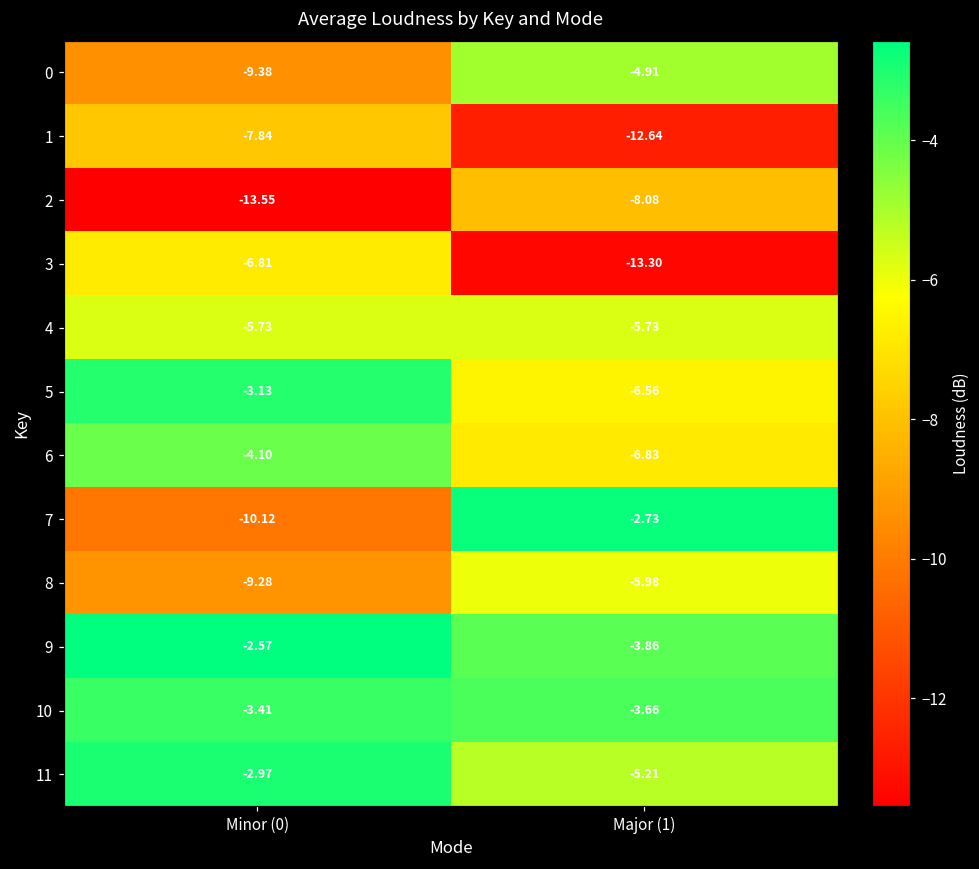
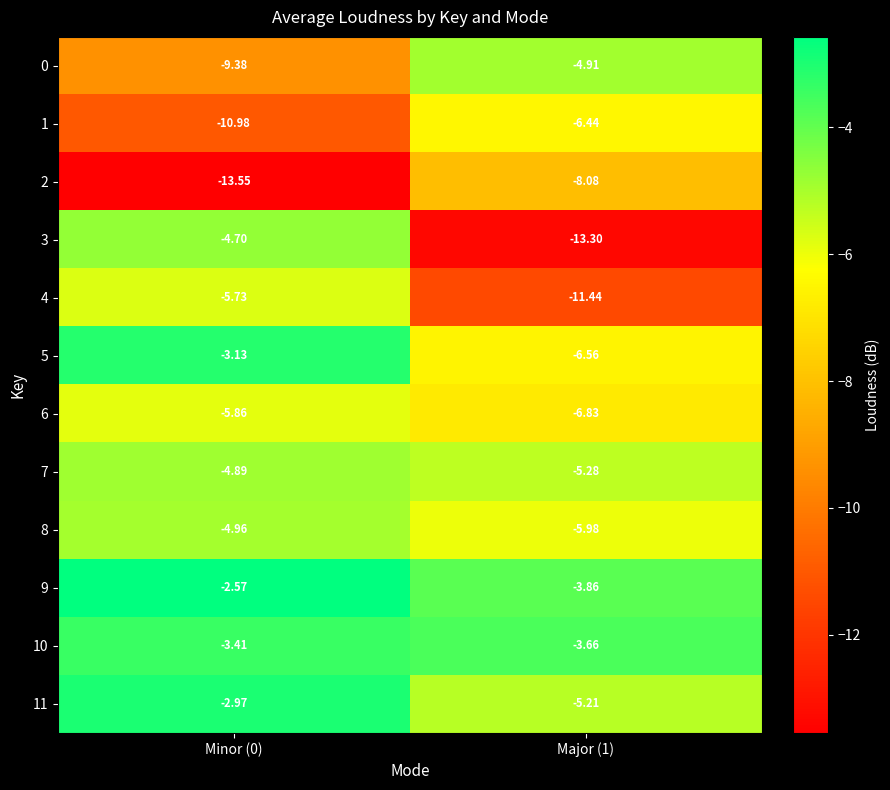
1, Minor (0): -7.84 -> -10.98
1, Major (1): -12.64 -> -6.44
3, Minor (0): -6.81 -> -4.70
4, Major (1): -5.73 -> -11.44
6, Minor (0): -4.10 -> -5.86
7, Minor (0): -10.12 -> -4.89
7, Major (1): -2.73 -> -5.28
8, Minor (0): -9.28 -> -4.96
